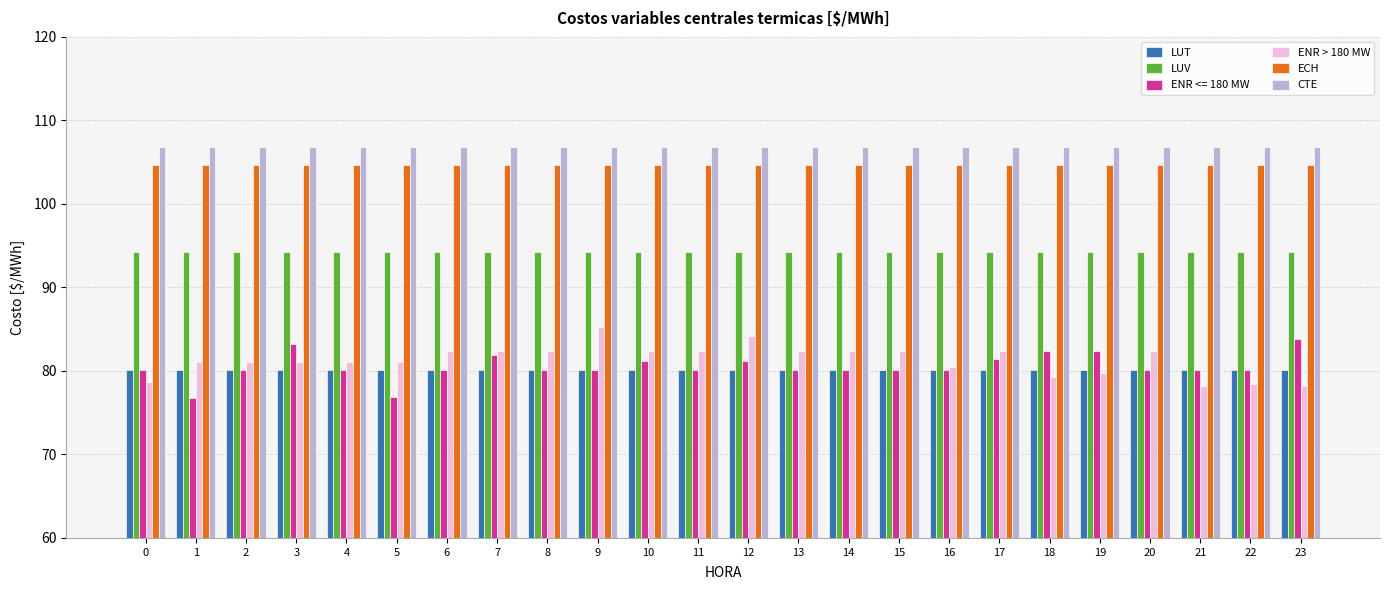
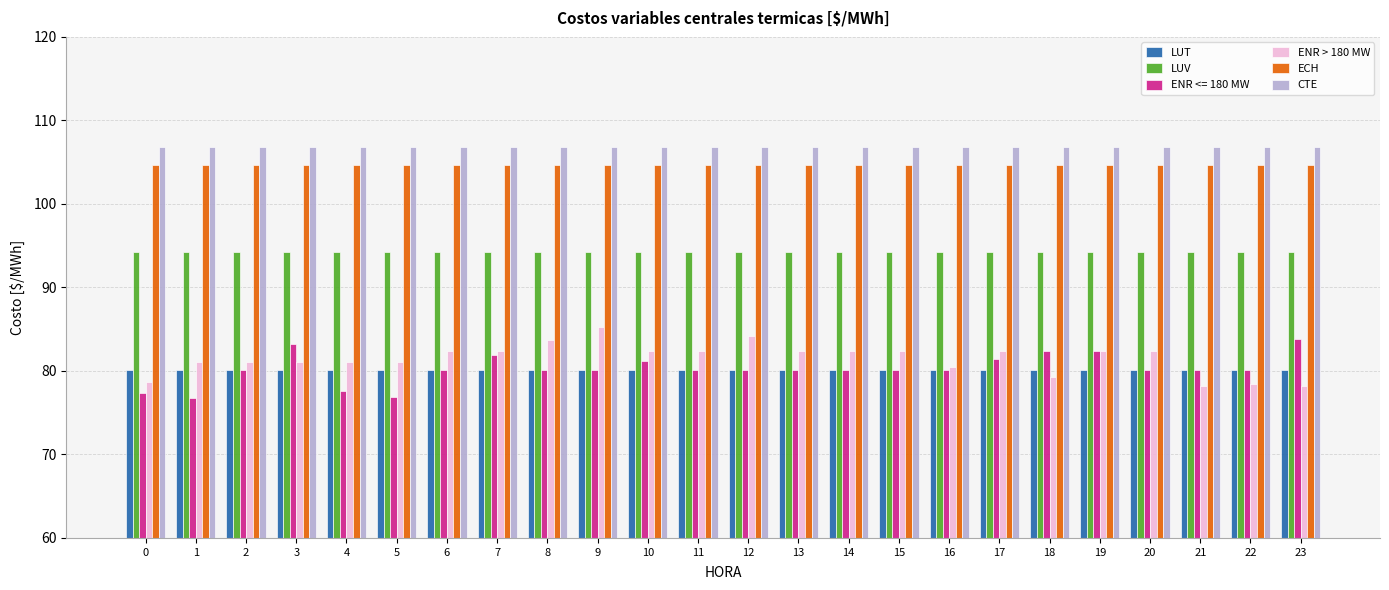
ENR <= 180 MW, 0: 80 -> 77
ENR <= 180 MW, 4: 80 -> 78
ENR > 180 MW, 8: 82 -> 84
ENR <= 180 MW, 12: 81 -> 80
ENR > 180 MW, 19: 80 -> 82
